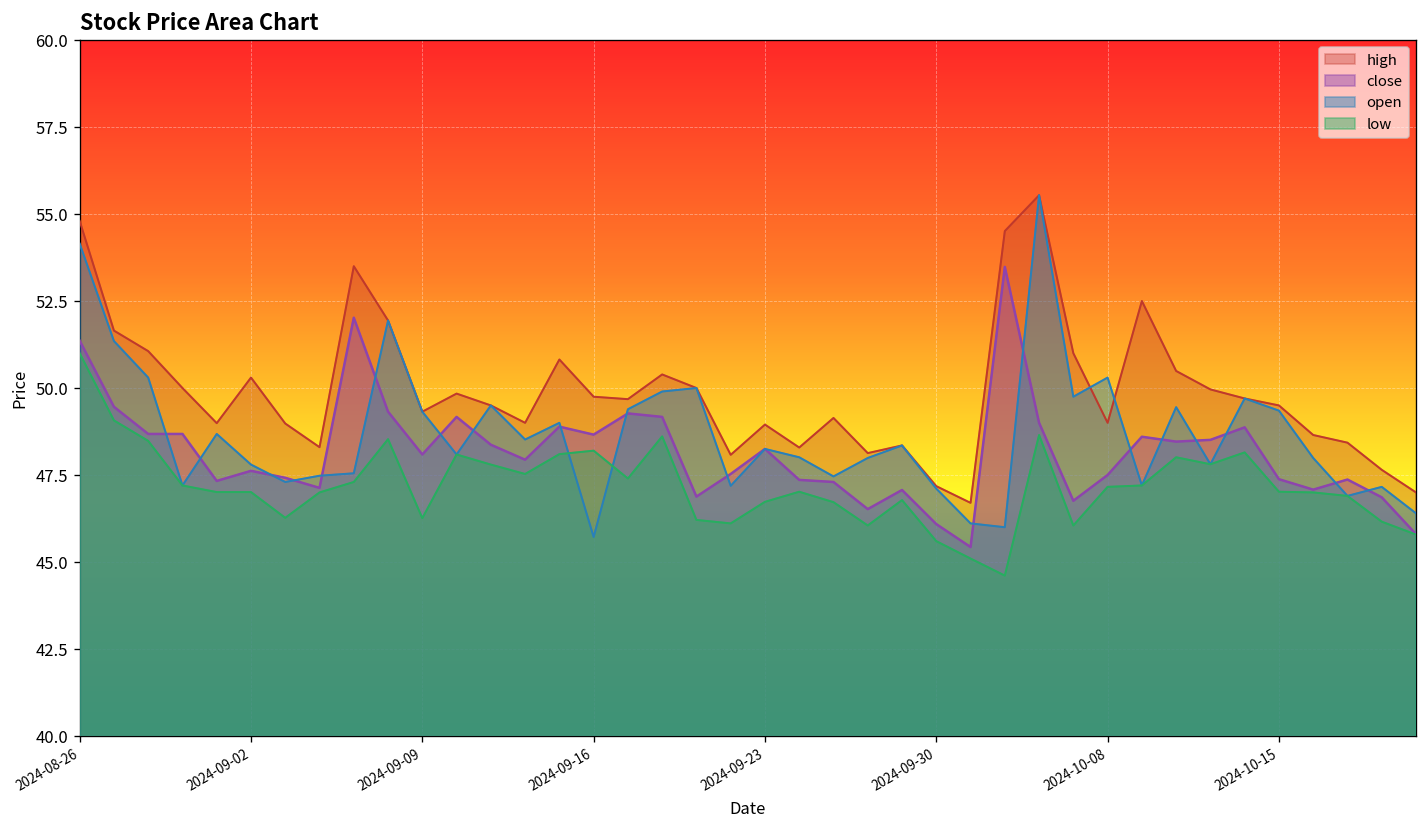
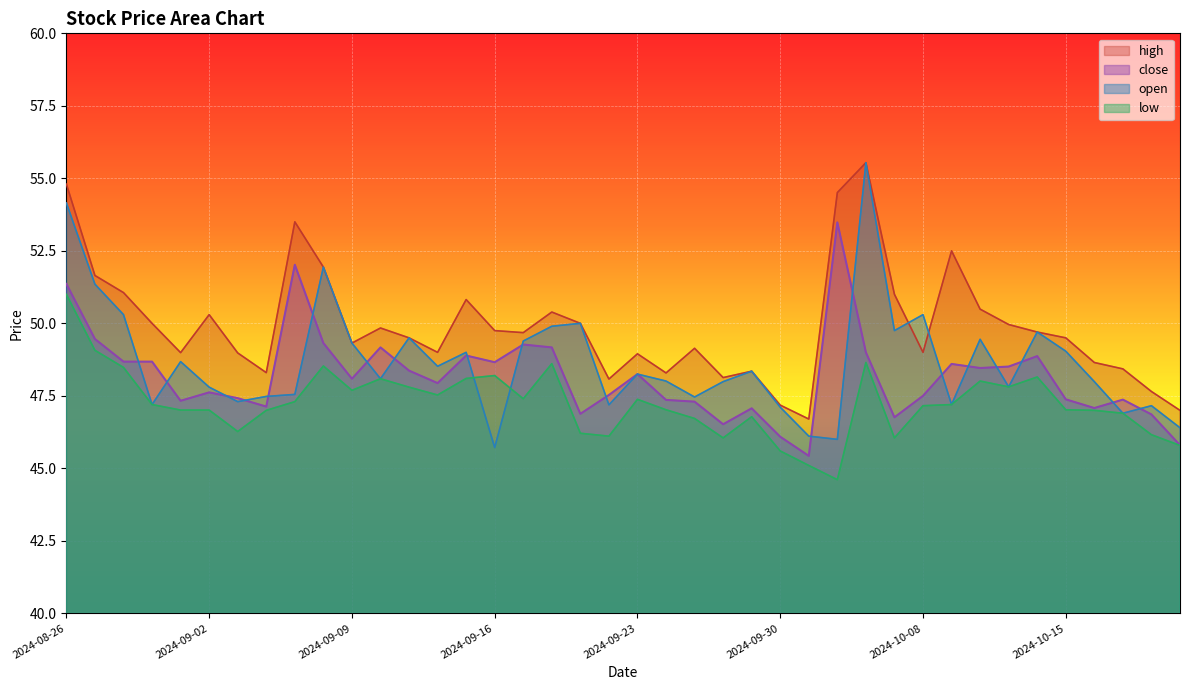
low, 2024-09-09: 46.3 -> 47.7
low, 2024-09-23: 46.7 -> 47.4
open, 2024-10-15: 49.4 -> 49.0
